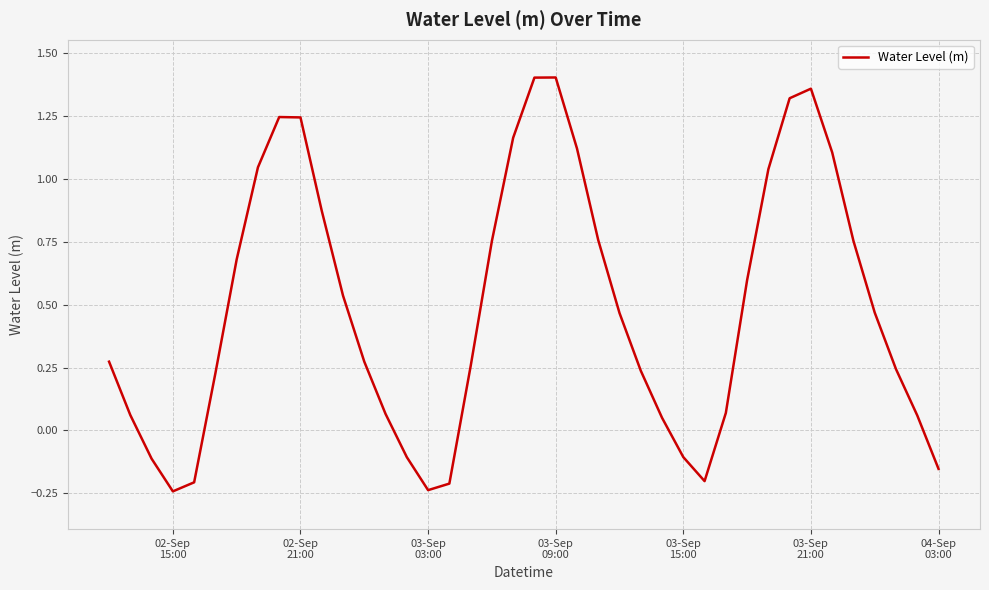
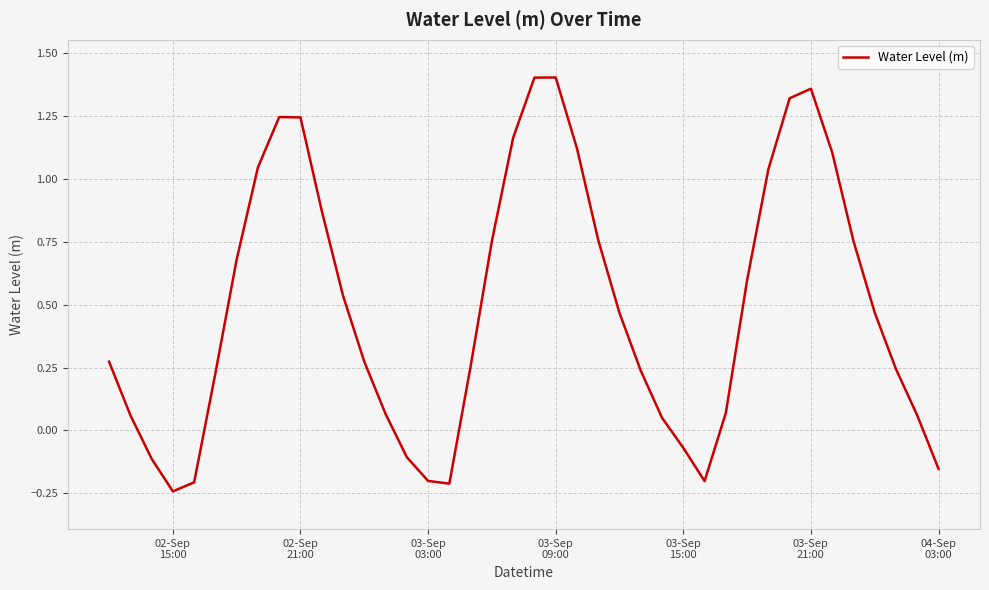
03-Sep 03:00: -0.24 -> -0.20
03-Sep 15:00: -0.11 -> -0.07
